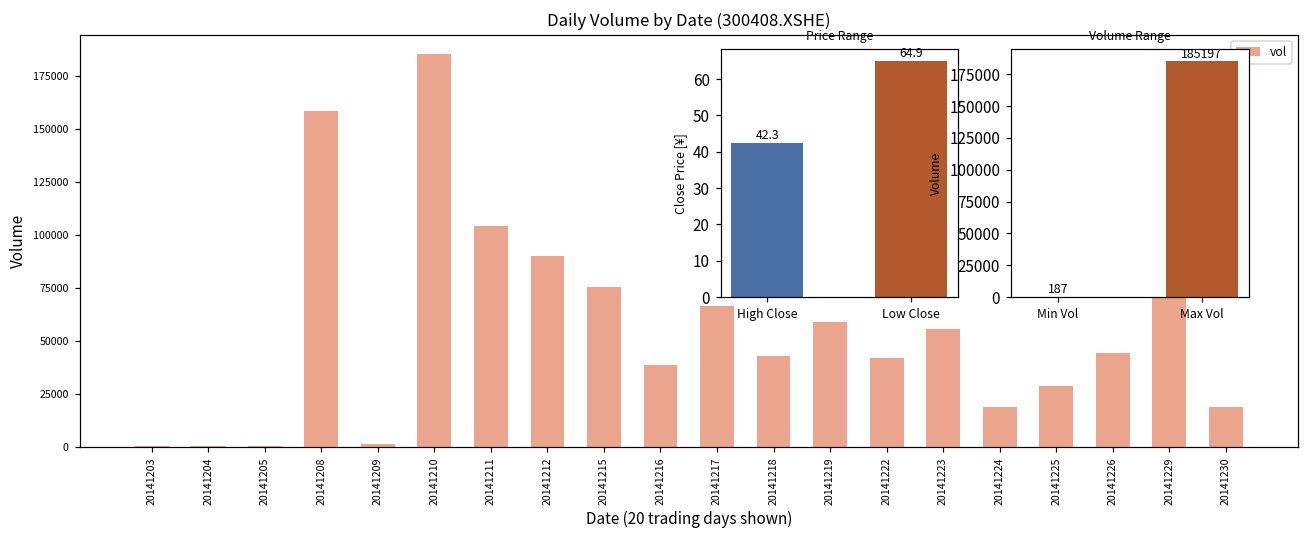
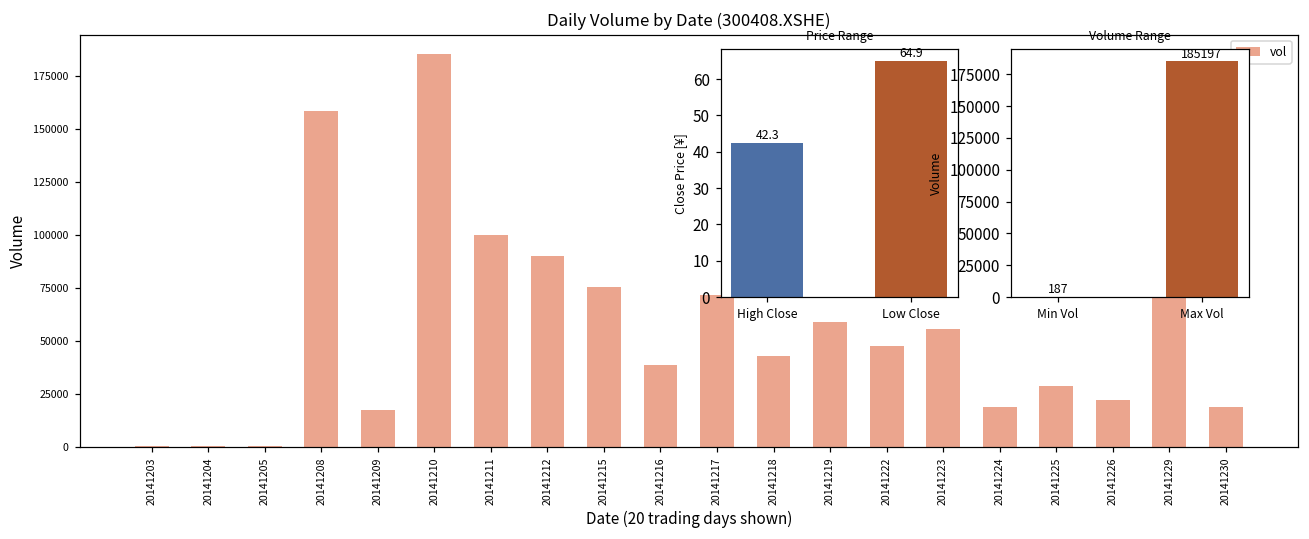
Daily Volume by Date (300408.XSHE), 20141209: 2000 -> 17000
Daily Volume by Date (300408.XSHE), 20141211: 104000 -> 100000
Daily Volume by Date (300408.XSHE), 20141217: 67000 -> 72000
Daily Volume by Date (300408.XSHE), 20141222: 42000 -> 47000
Daily Volume by Date (300408.XSHE), 20141226: 44000 -> 22000
